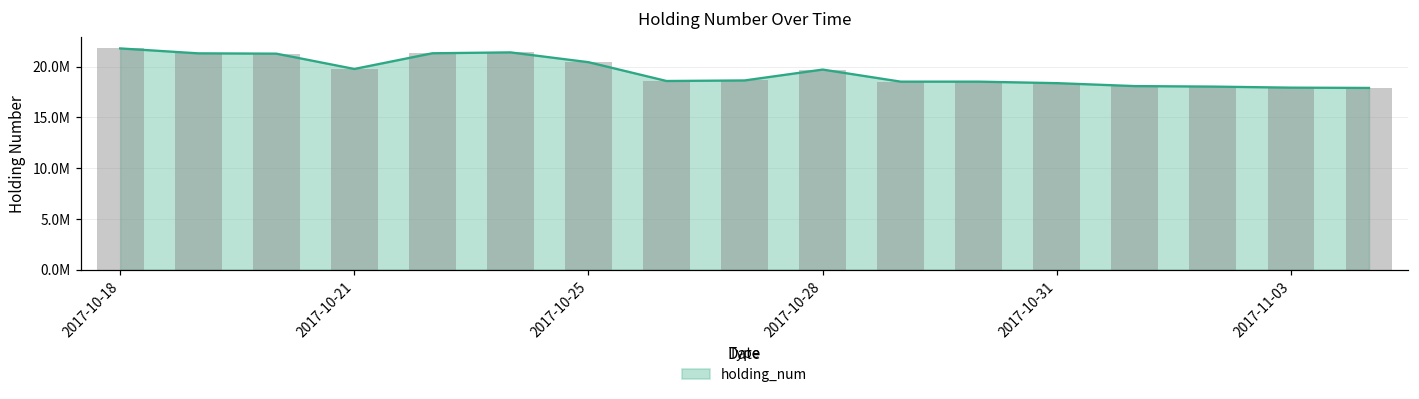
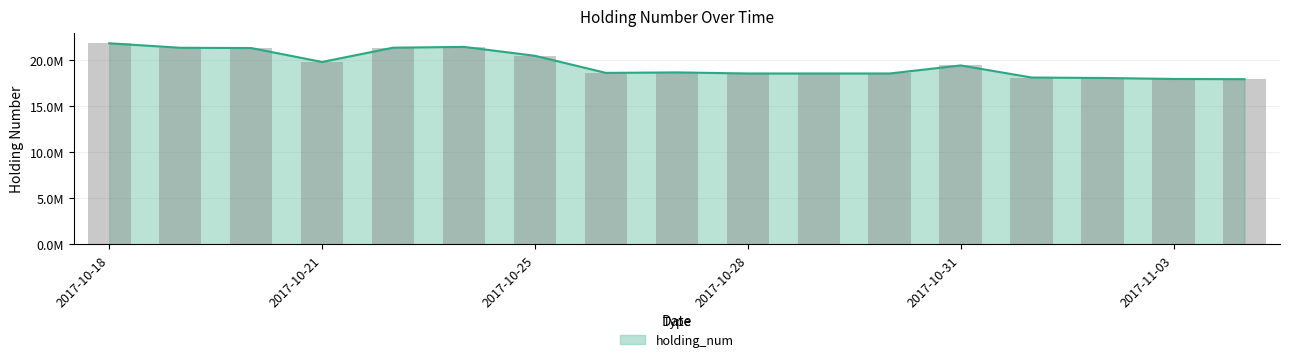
2017-10-28: 20000000 -> 19000000
2017-10-31: 18000000 -> 19000000
